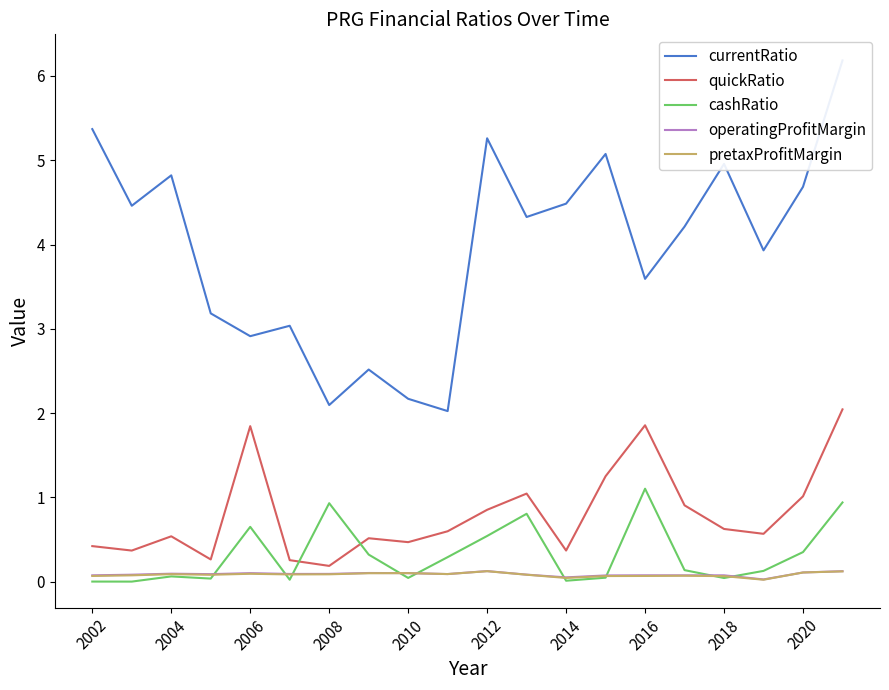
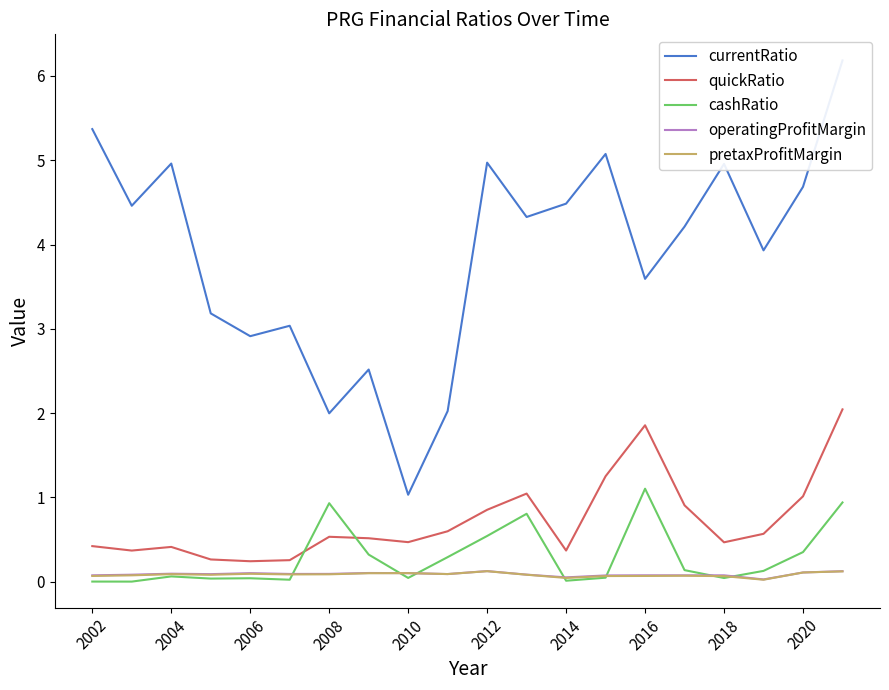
currentRatio, 2004: 4.8 -> 5.0
quickRatio, 2004: 0.5 -> 0.4
quickRatio, 2006: 1.8 -> 0.2
cashRatio, 2006: 0.7 -> 0.0
currentRatio, 2008: 2.1 -> 2.0
quickRatio, 2008: 0.2 -> 0.5
currentRatio, 2010: 2.2 -> 1.0
currentRatio, 2012: 5.3 -> 5.0
quickRatio, 2018: 0.6 -> 0.5
